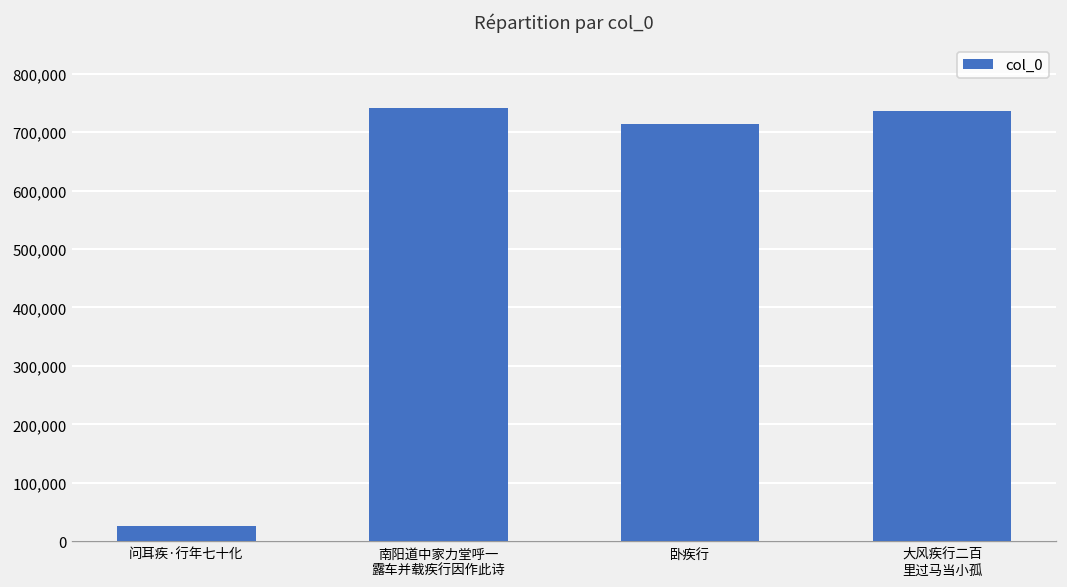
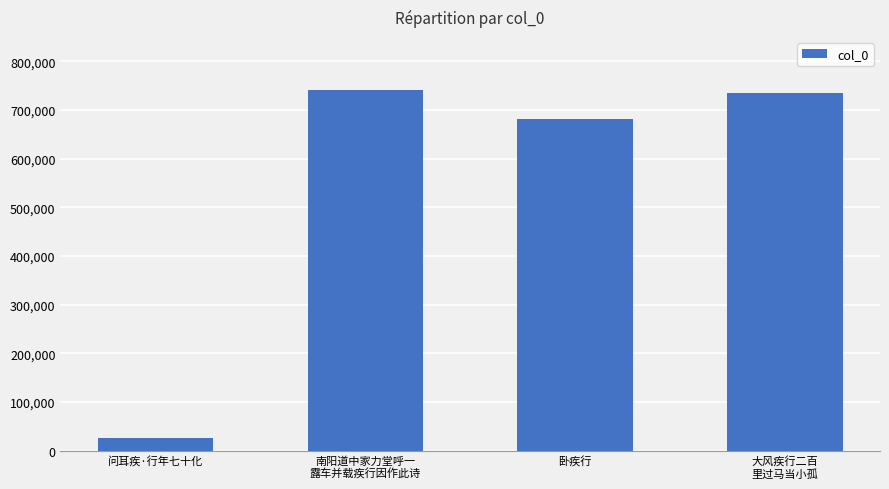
卧疾行: 710,000 -> 680,000
